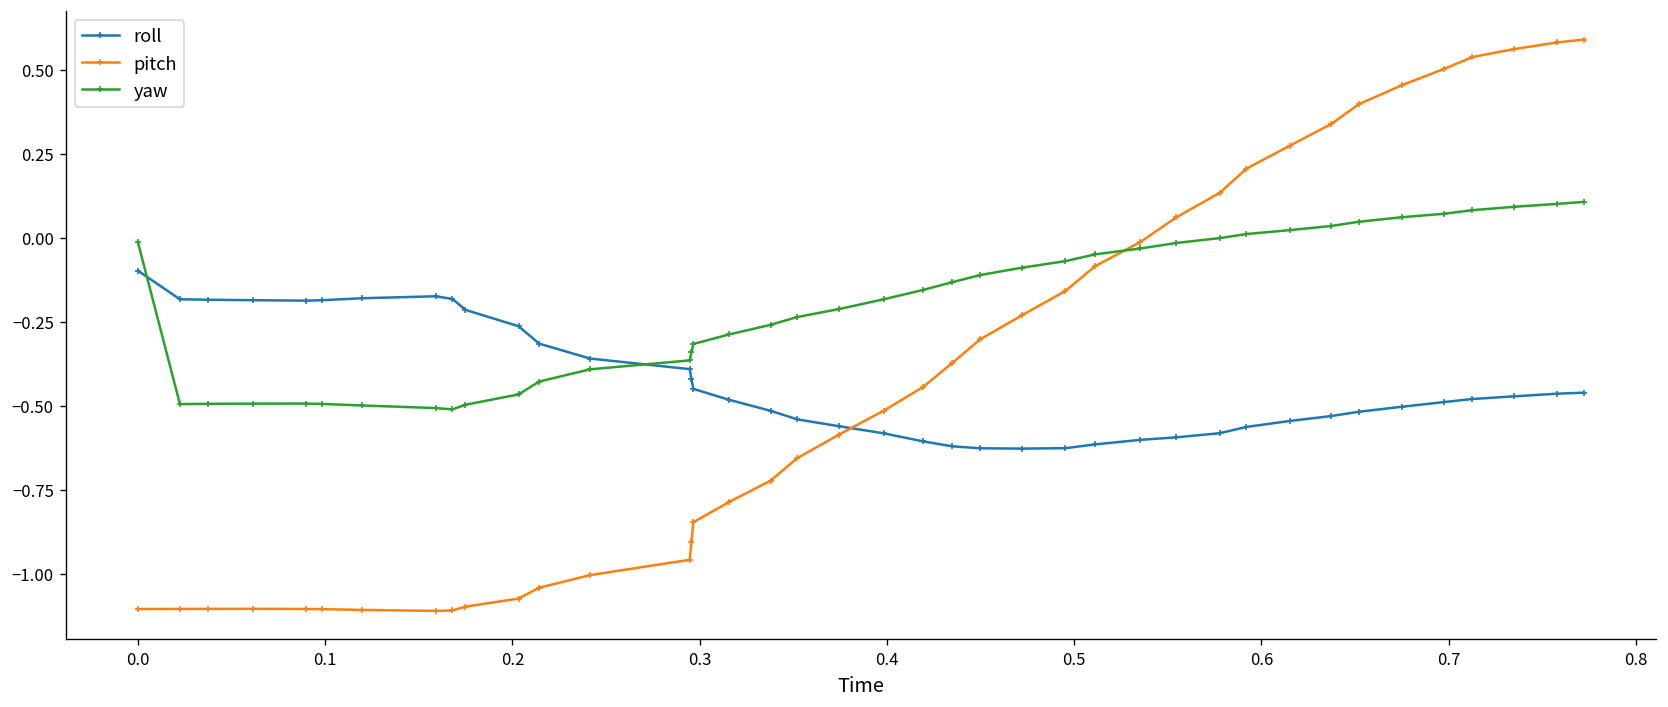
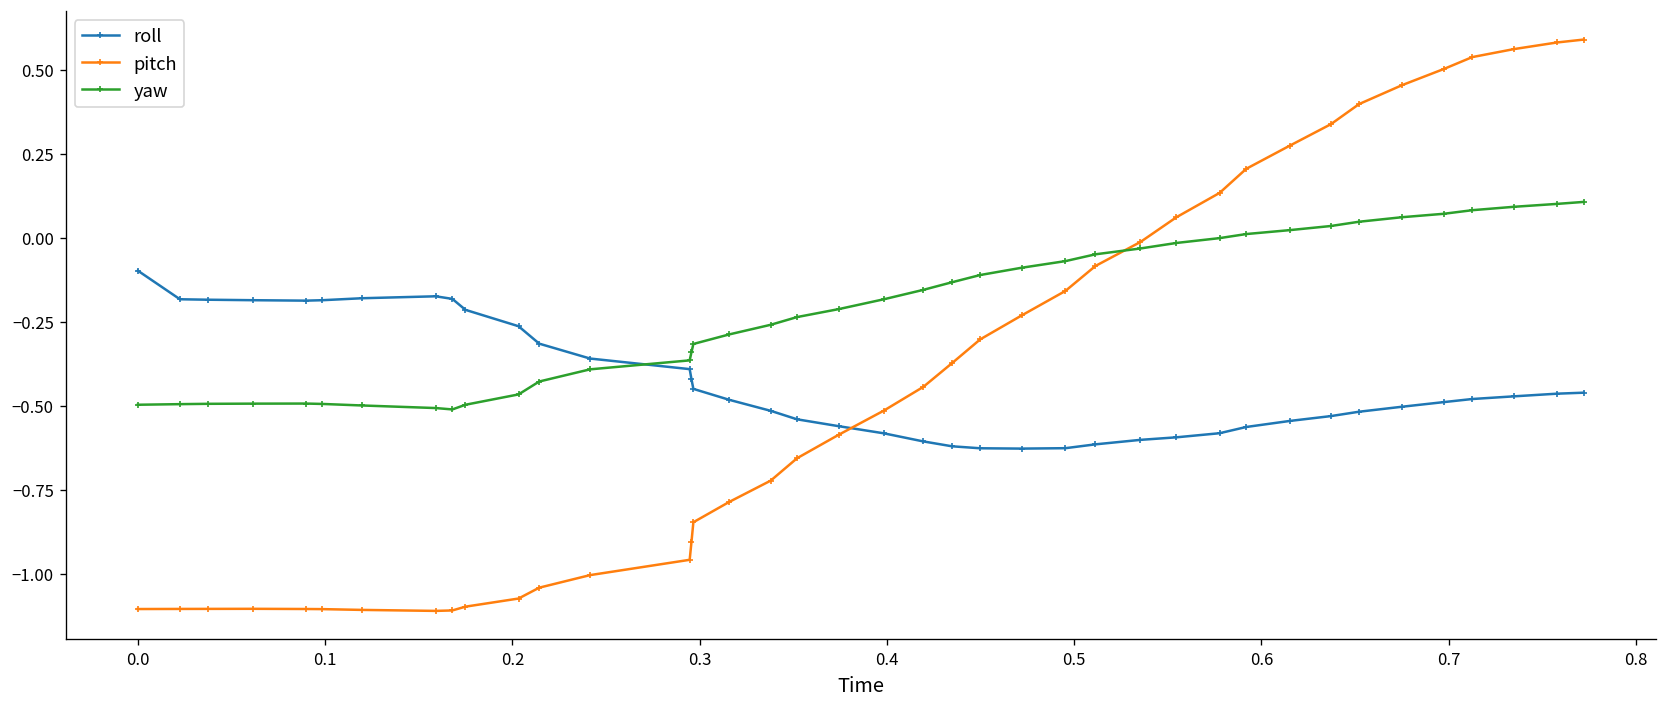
yaw, 0.0: -0.01 -> -0.50
